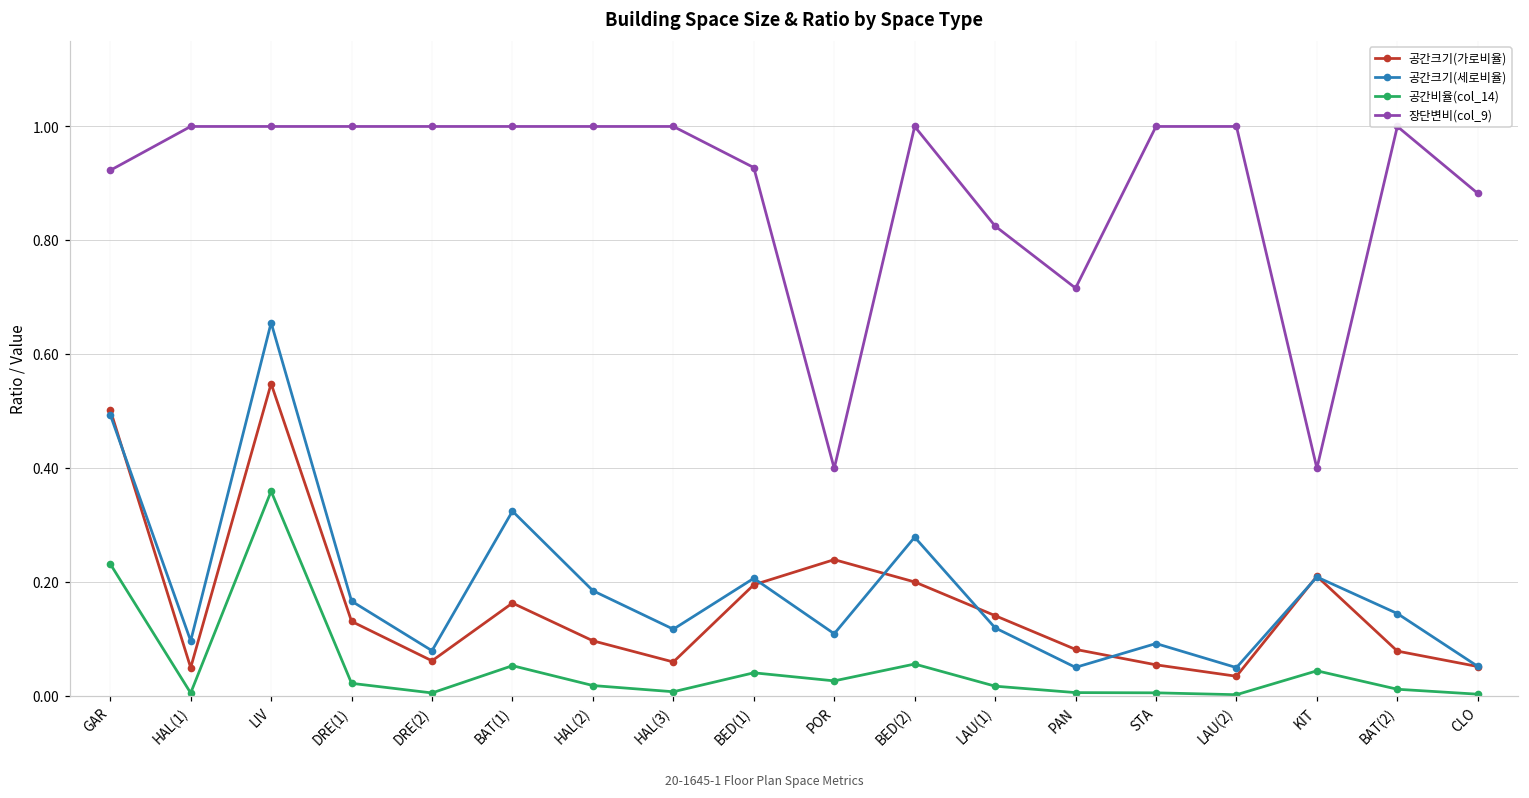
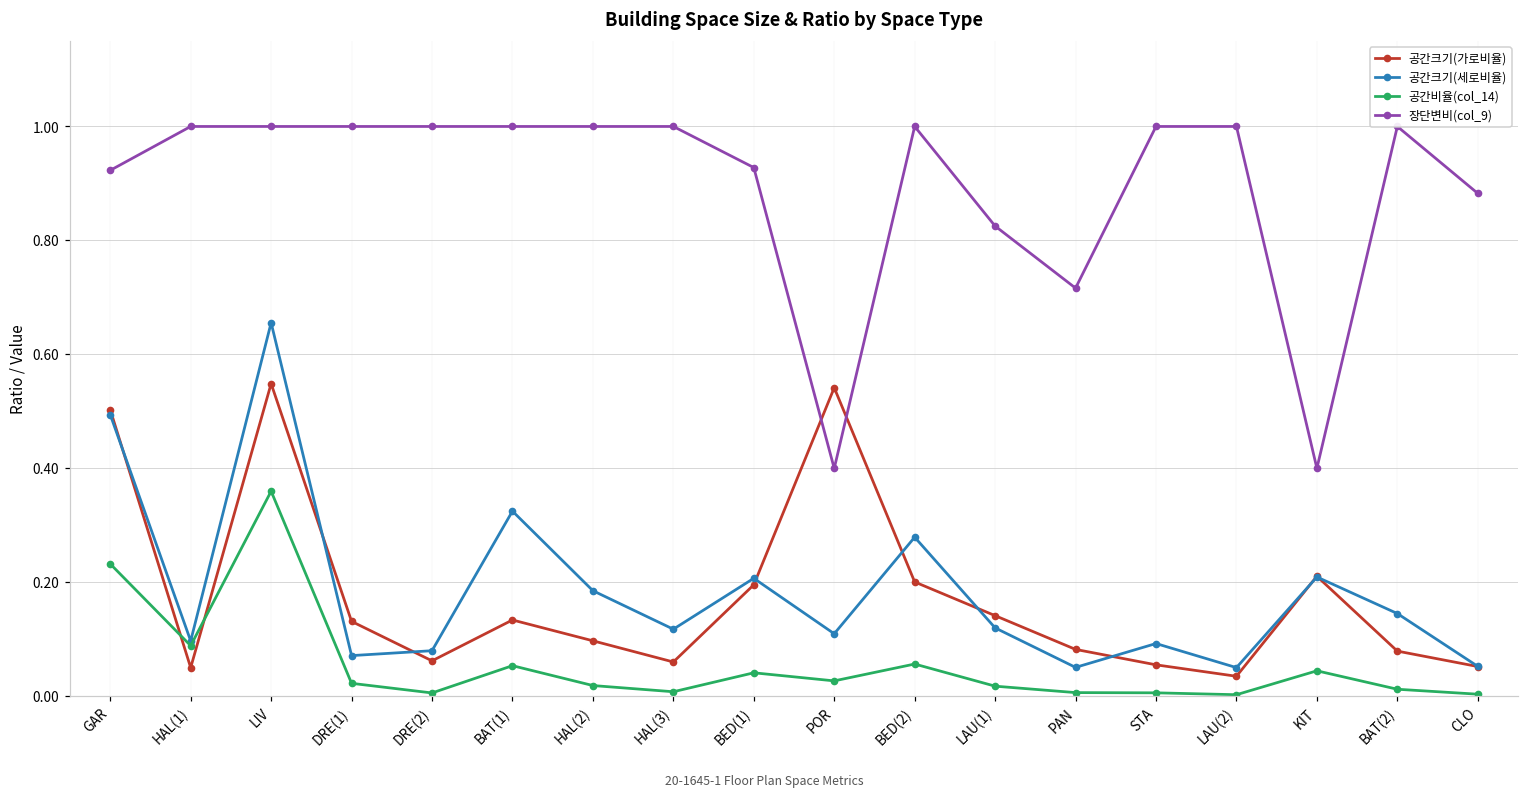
공간비율(col_14), HAL(1): 0.00 -> 0.09
공간크기(세로비율), DRE(1): 0.17 -> 0.07
공간크기(가로비율), BAT(1): 0.16 -> 0.13
공간크기(가로비율), POR: 0.24 -> 0.54
